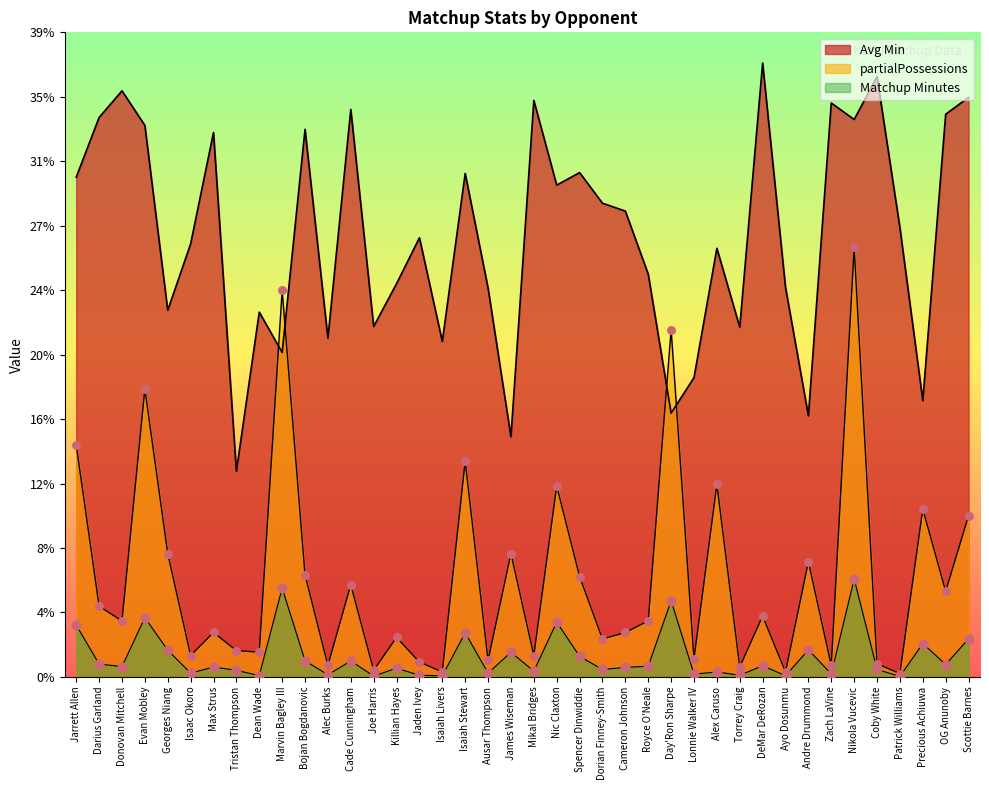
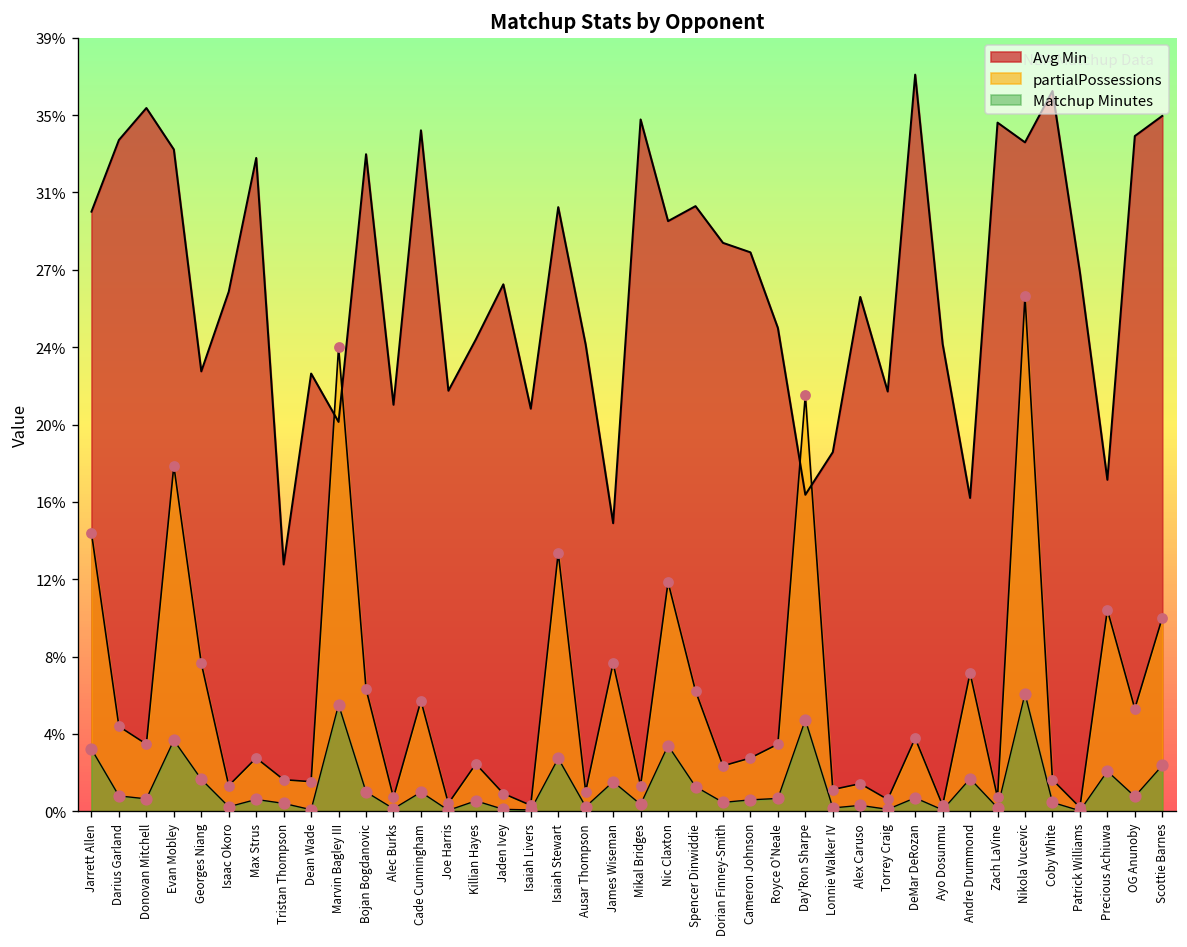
partialPossessions, Alex Caruso: 11.7% -> 1.4%
partialPossessions, Coby White: 0.8% -> 1.6%
